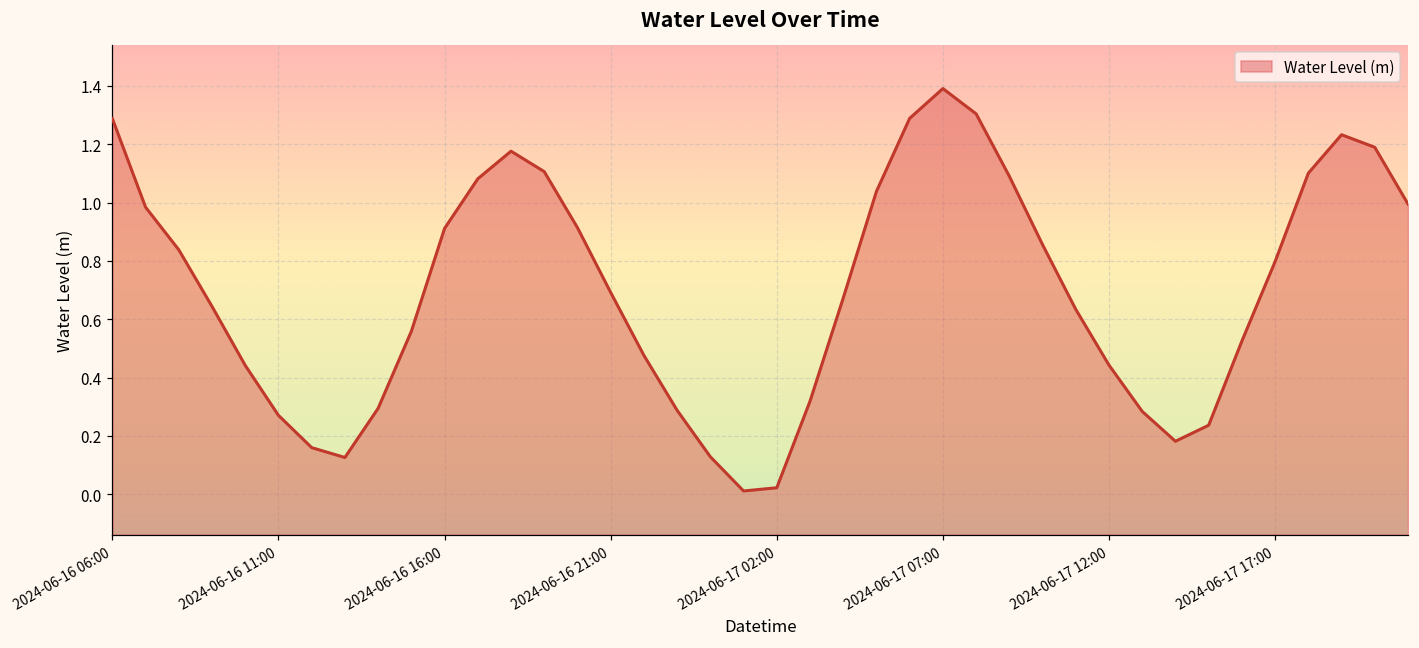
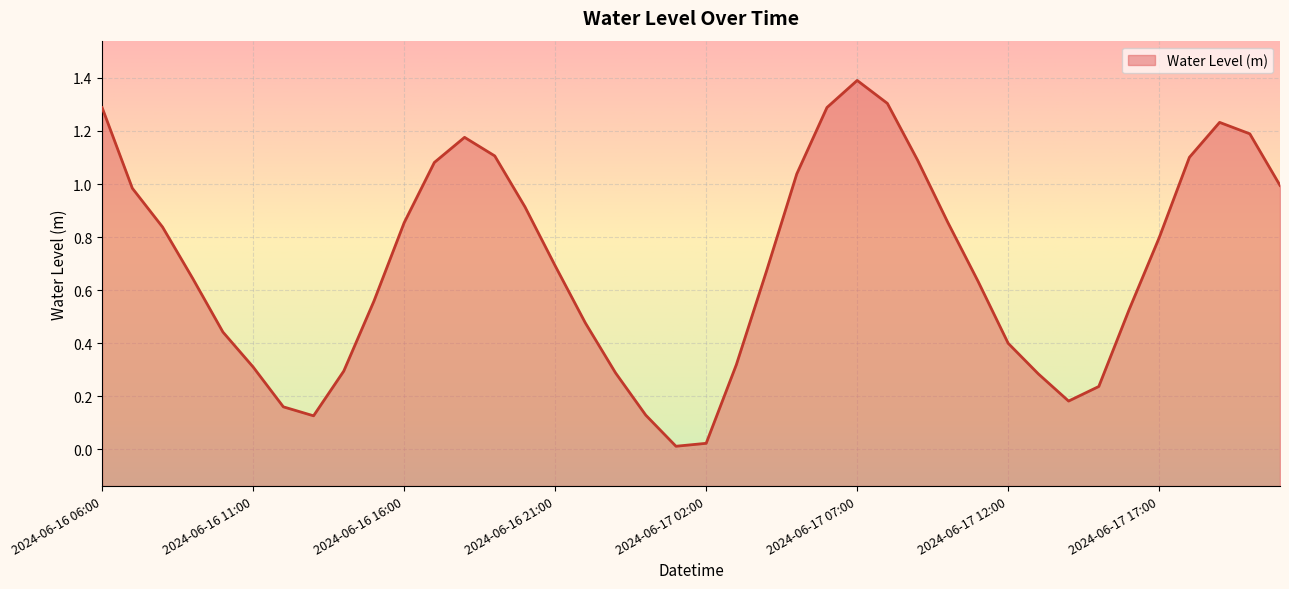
2024-06-16 11:00: 0.27 -> 0.31
2024-06-16 16:00: 0.91 -> 0.85
2024-06-17 12:00: 0.44 -> 0.40
